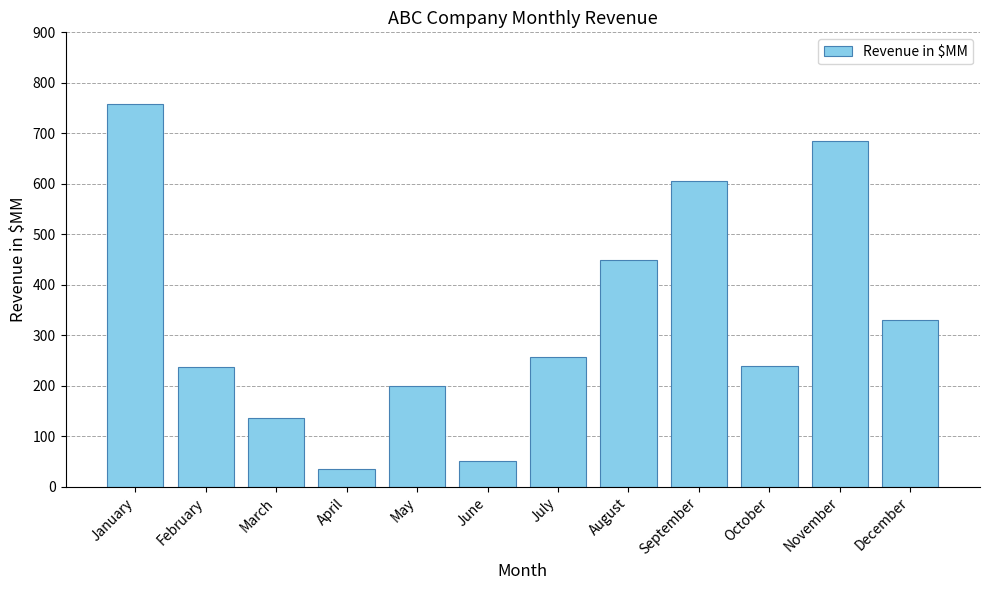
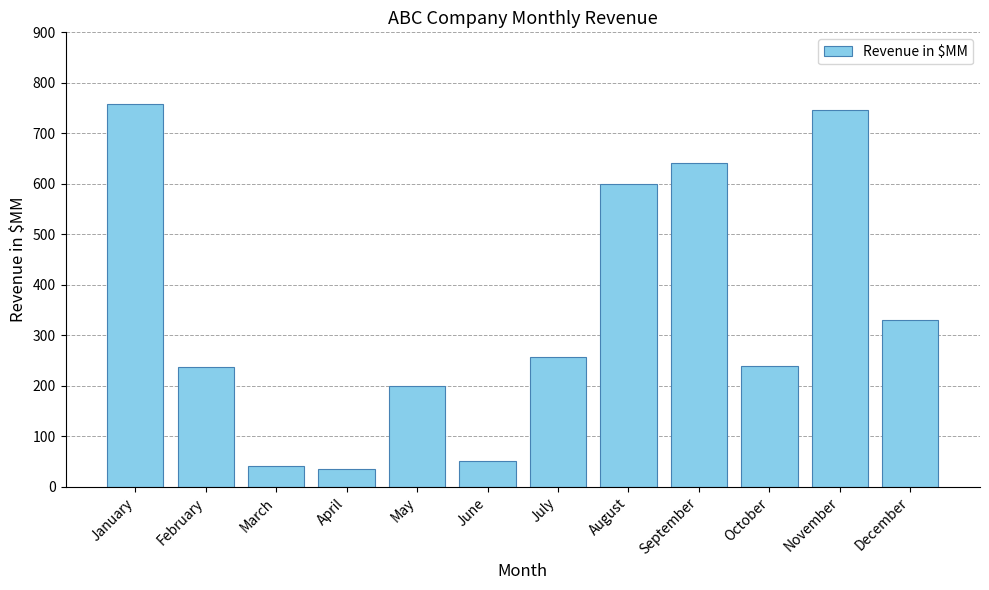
March: 140 -> 40
August: 450 -> 600
September: 610 -> 640
November: 690 -> 750
